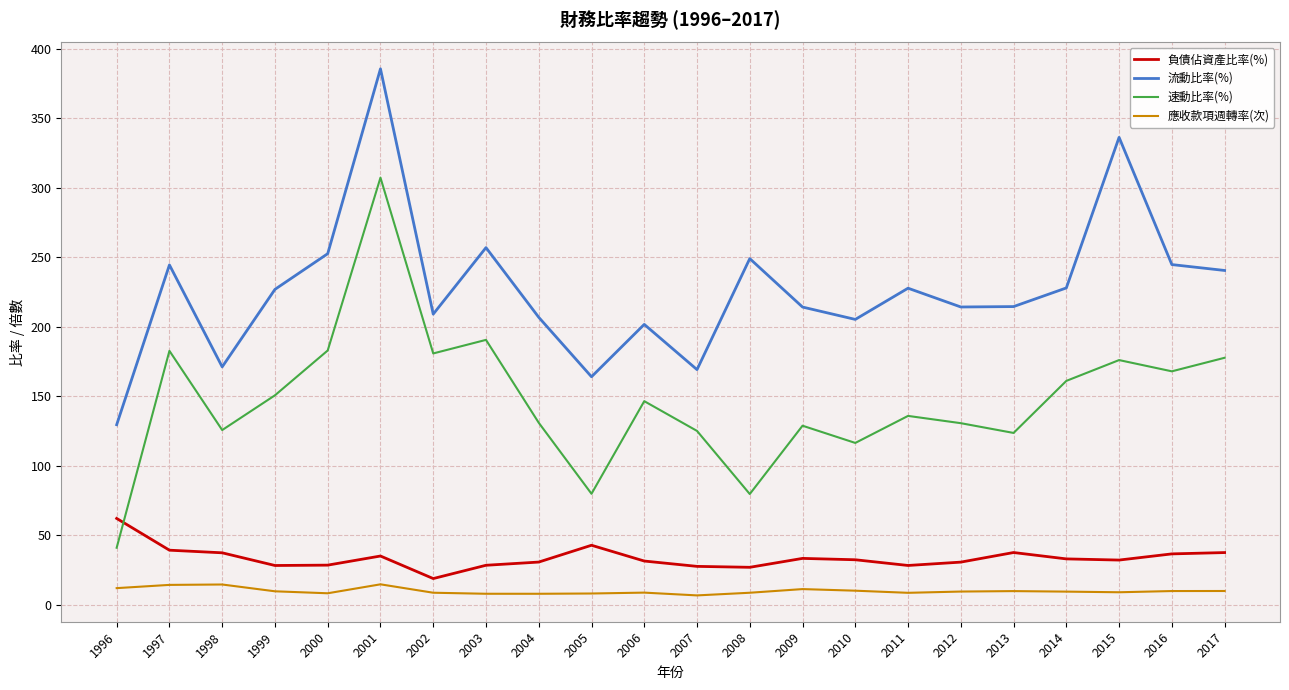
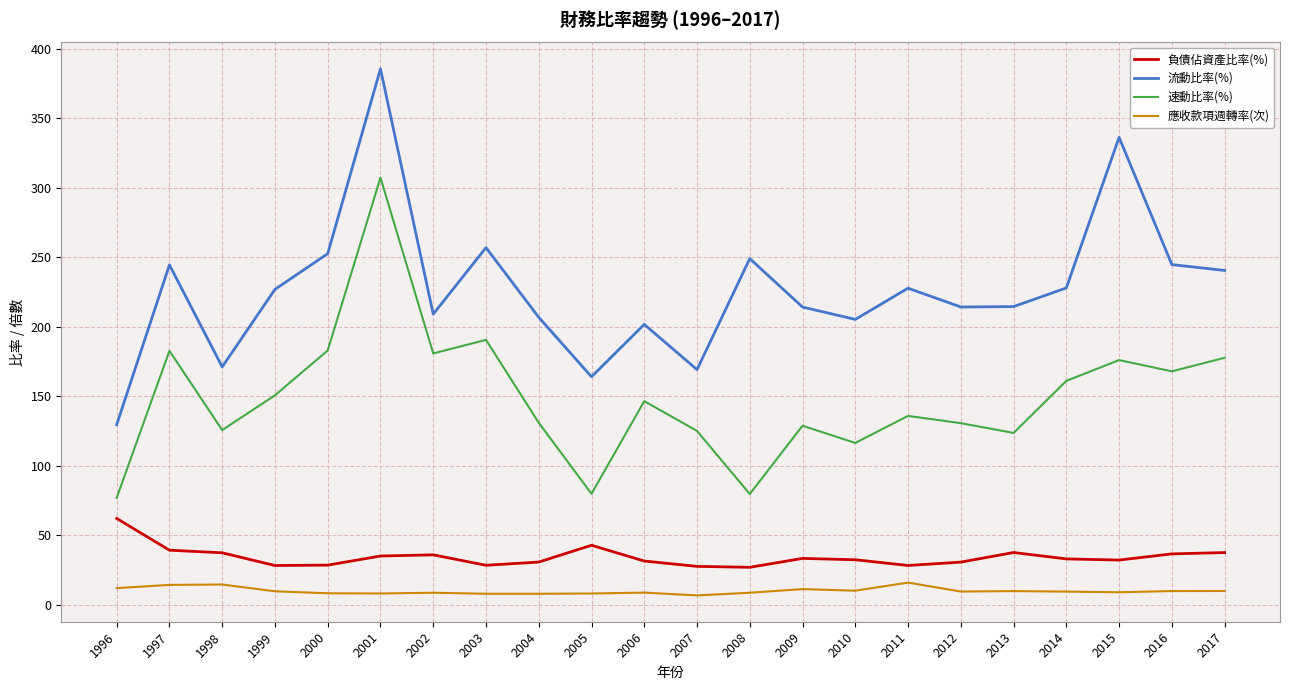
速動比率(%), 1996: 41 -> 77
應收款項週轉率(次), 2001: 15 -> 8
負債佔資產比率(%), 2002: 19 -> 36
應收款項週轉率(次), 2011: 9 -> 16
